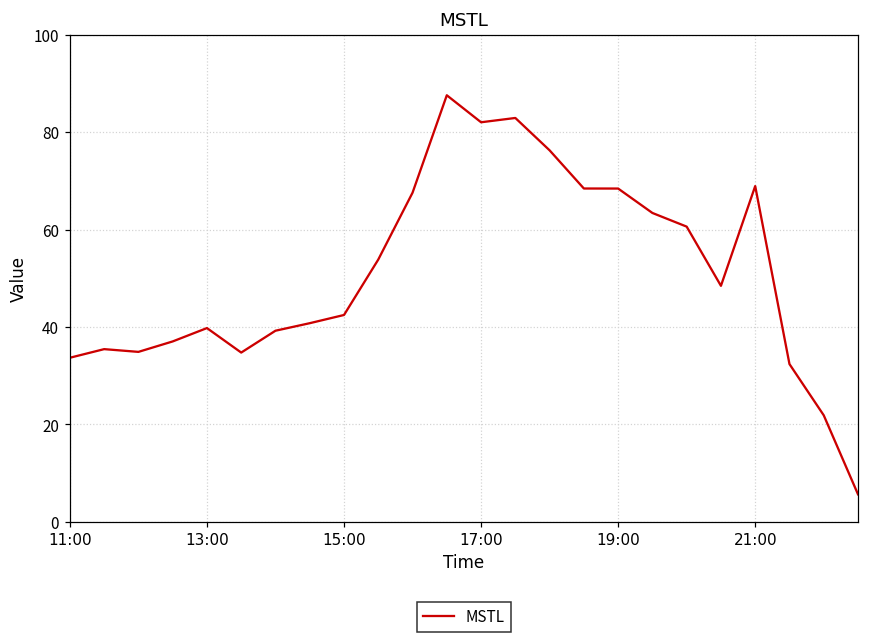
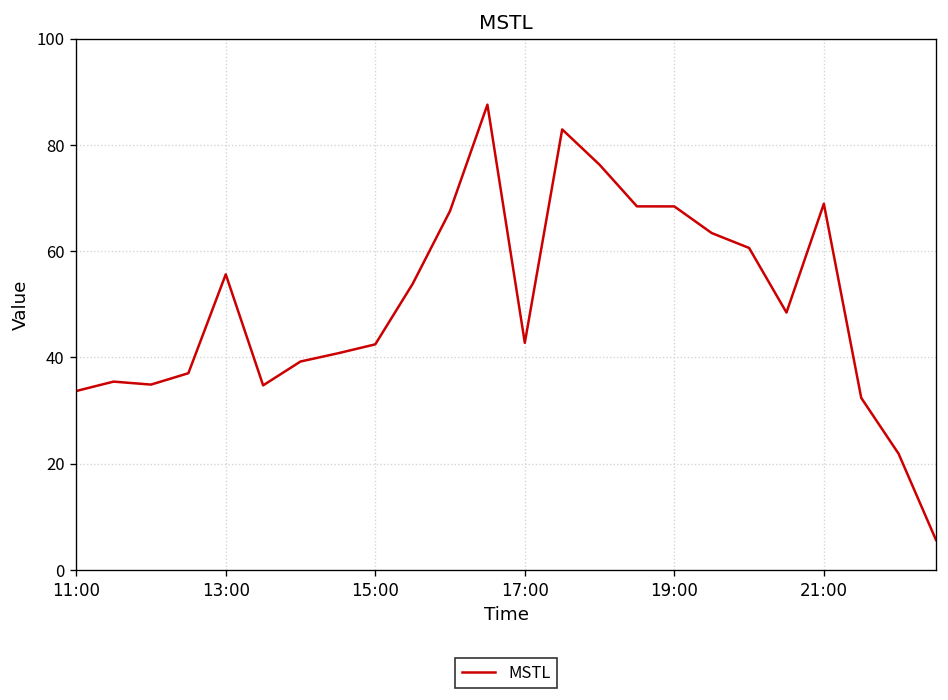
13:00: 40 -> 56
17:00: 82 -> 43
